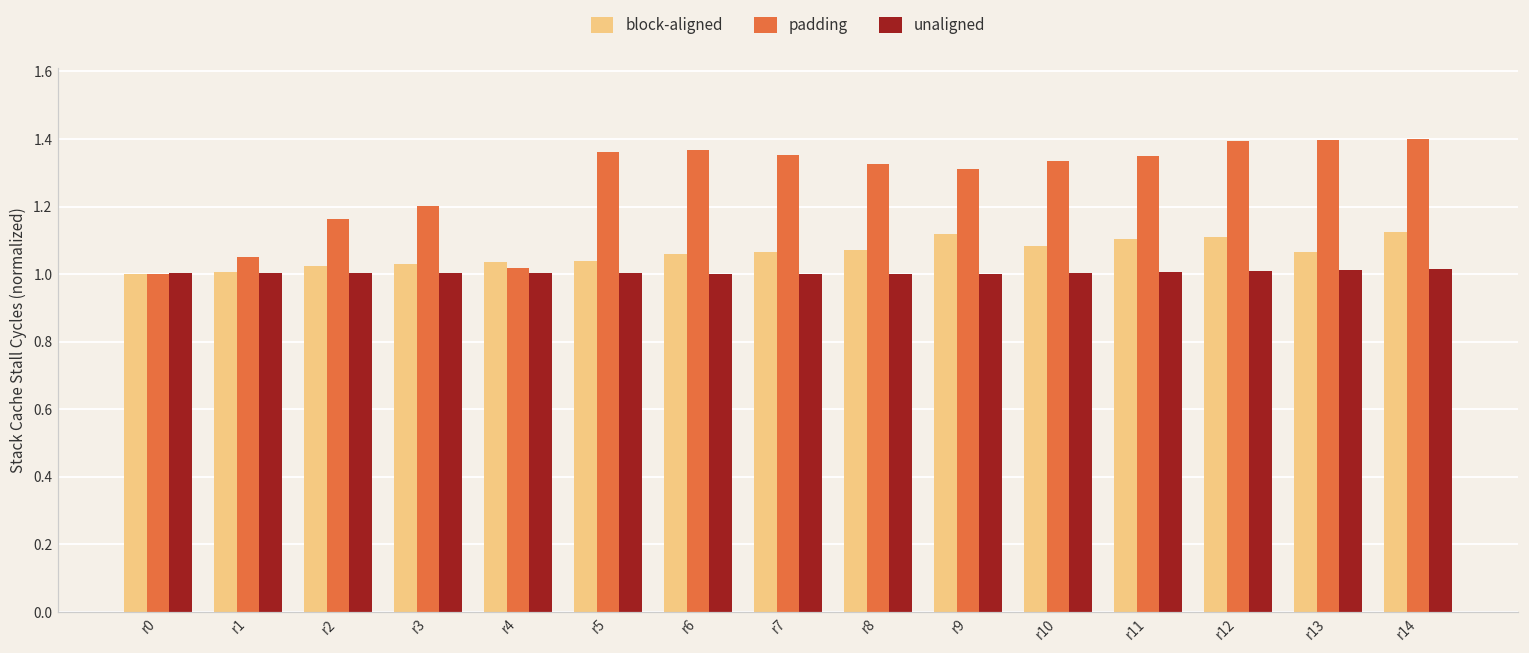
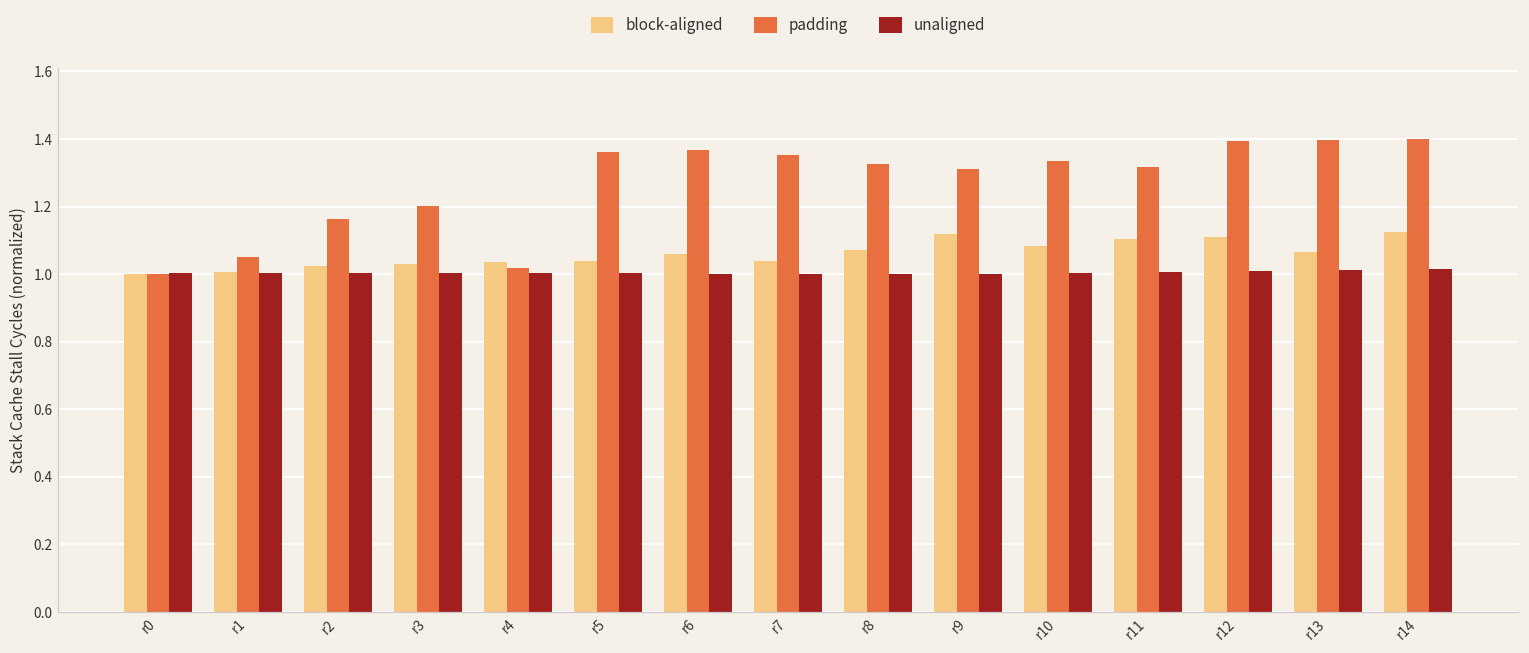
block-aligned, r7: 1.07 -> 1.04
padding, r11: 1.35 -> 1.32
